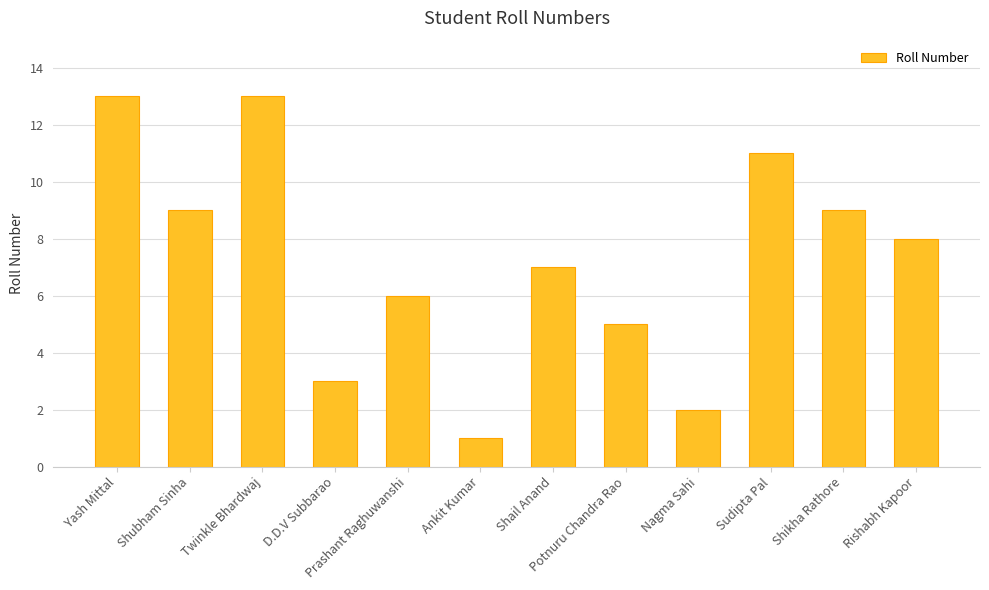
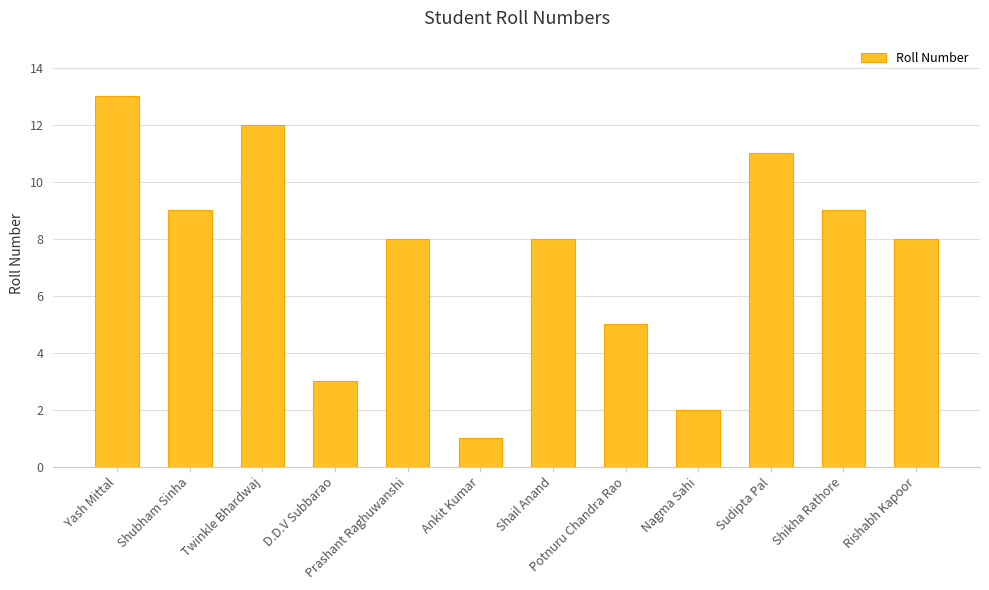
Twinkle Bhardwaj: 13.0 -> 12.0
Prashant Raghuwanshi: 6.0 -> 8.0
Shail Anand: 7.0 -> 8.0
